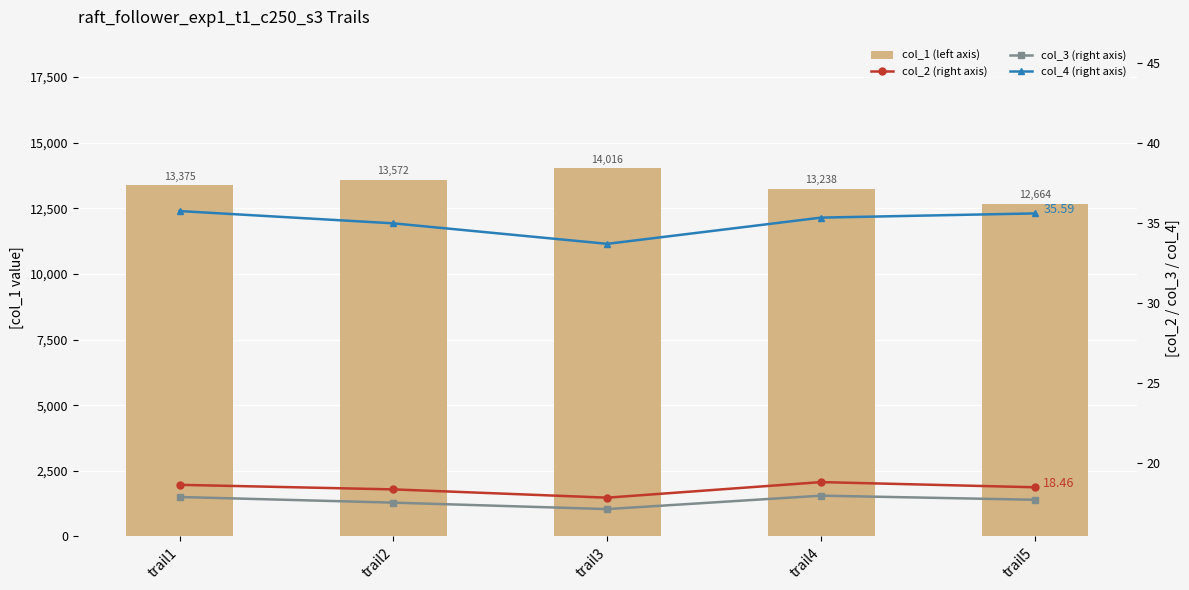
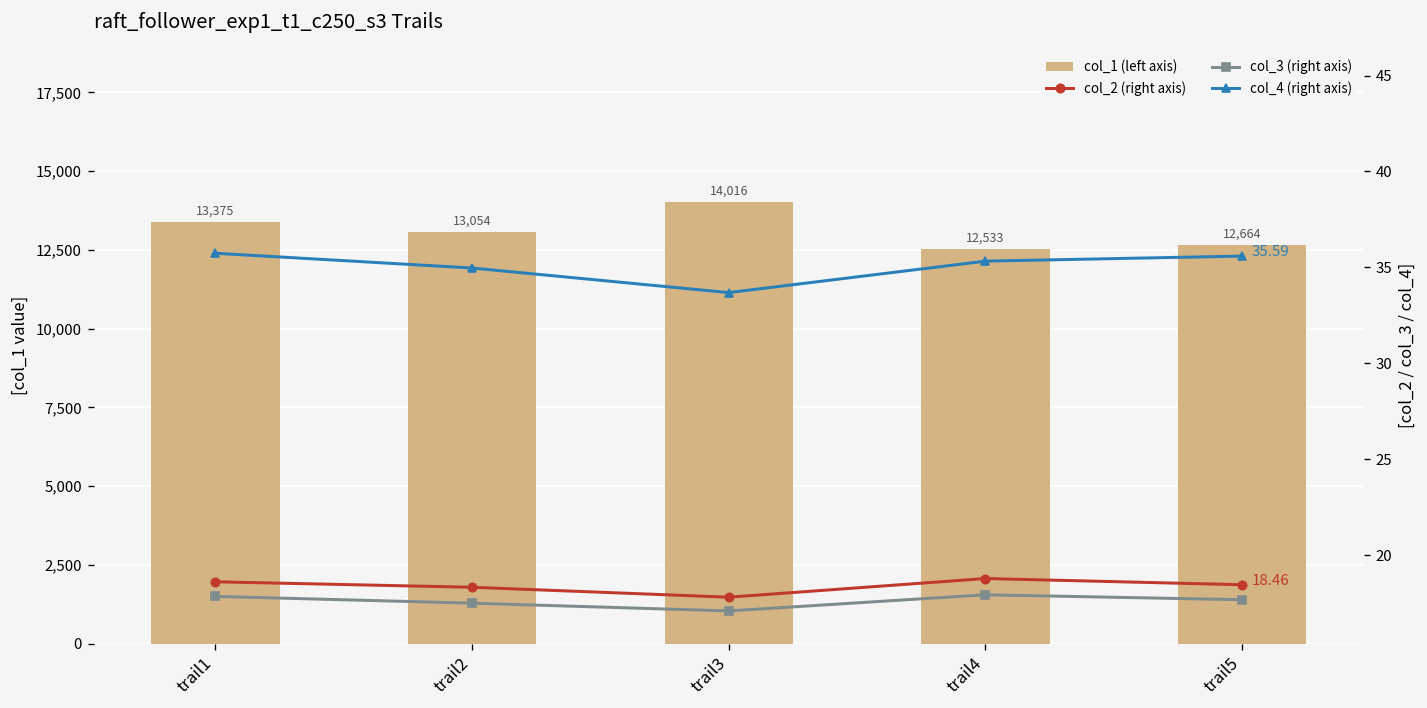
col_1 (left axis), trail2: 13,572 -> 13,054
col_1 (left axis), trail4: 13,238 -> 12,533
